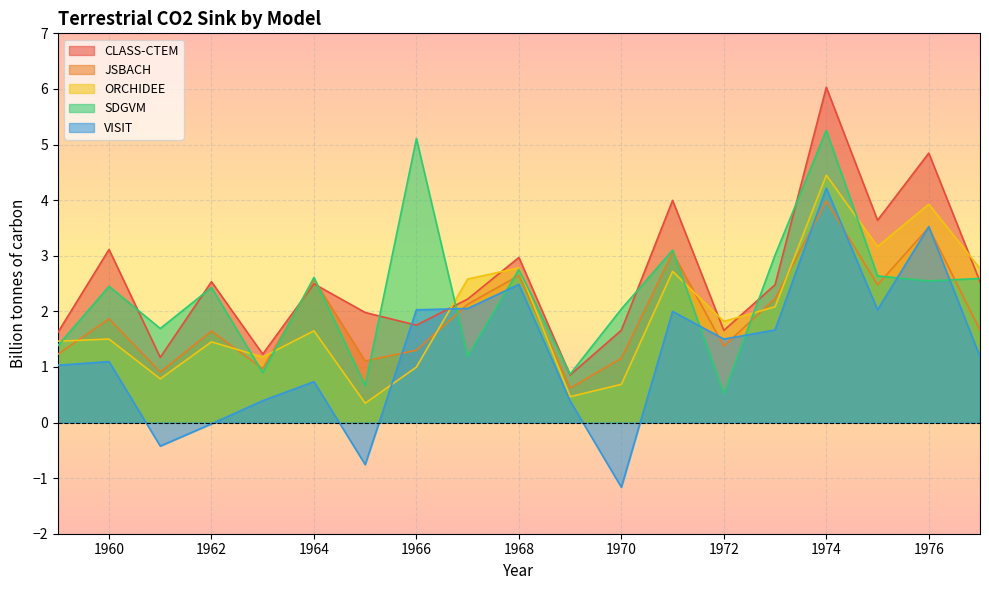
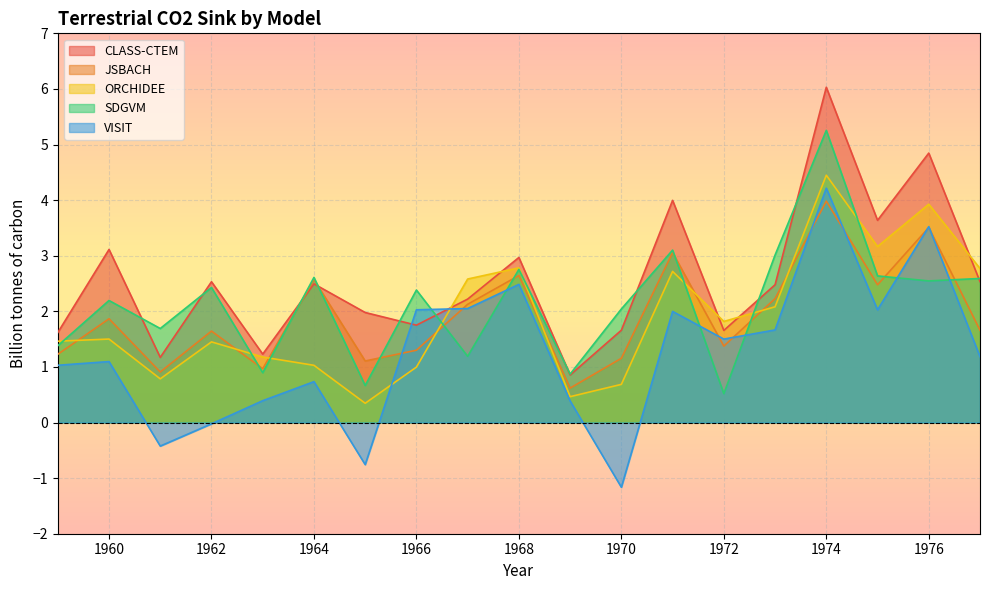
SDGVM, 1960: 2.4 -> 2.2
ORCHIDEE, 1964: 1.6 -> 1.0
SDGVM, 1966: 5.1 -> 2.4
